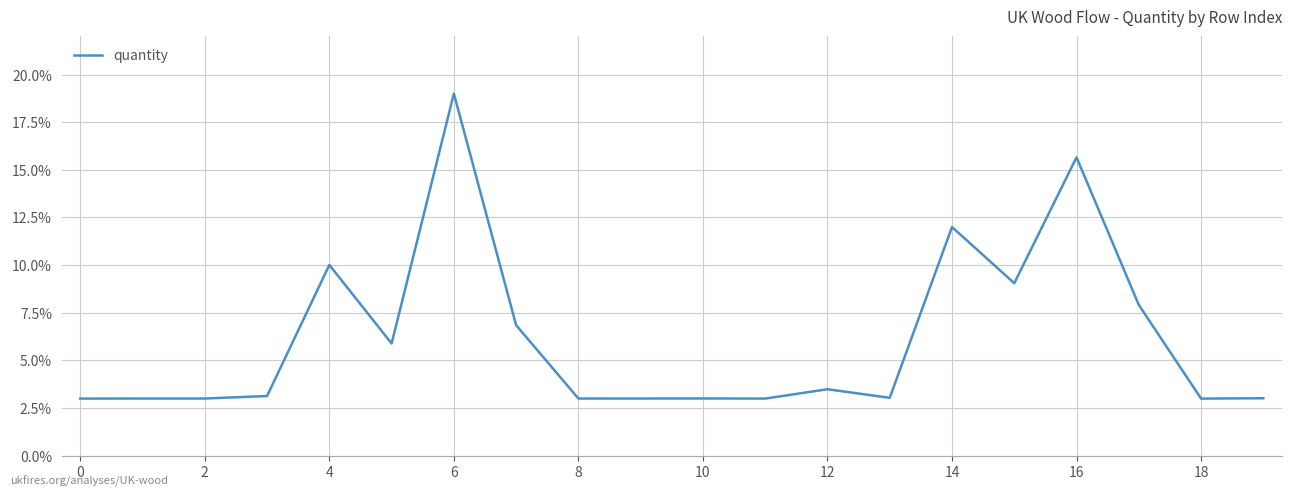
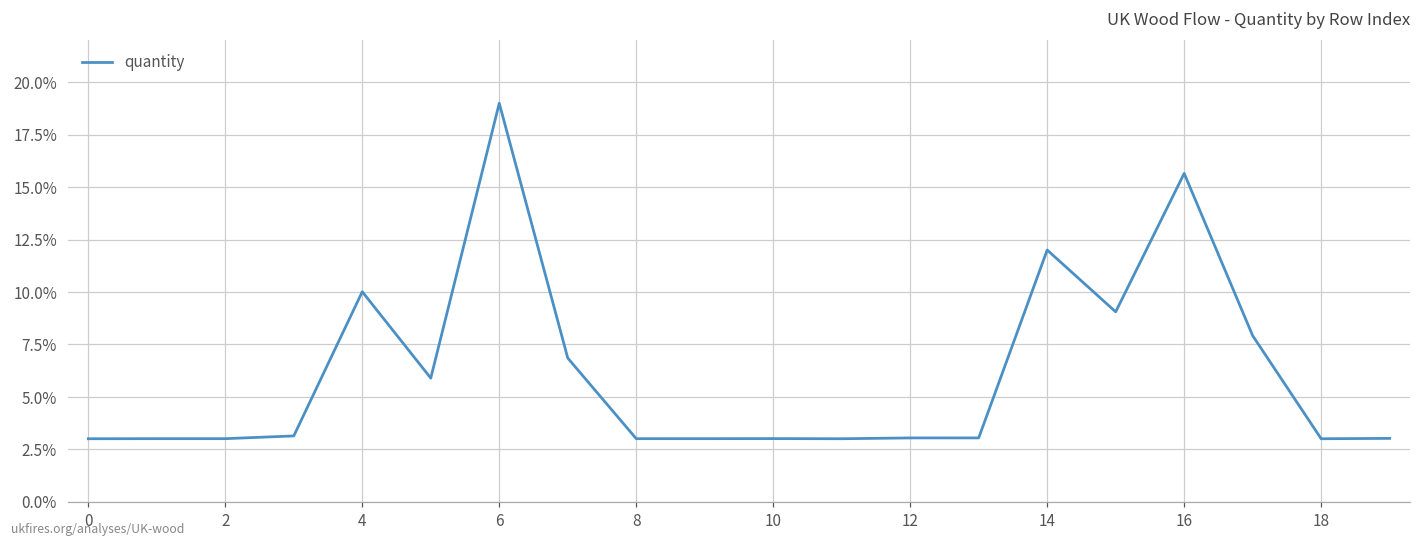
12: 3.5% -> 3.0%
